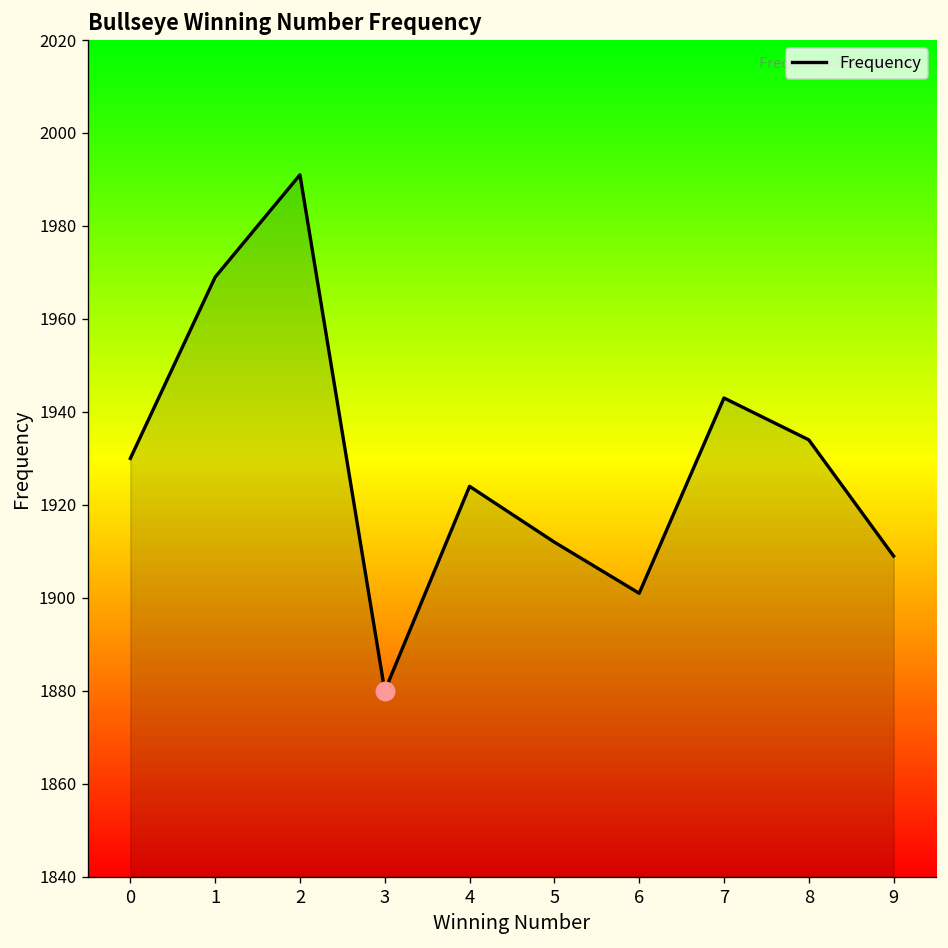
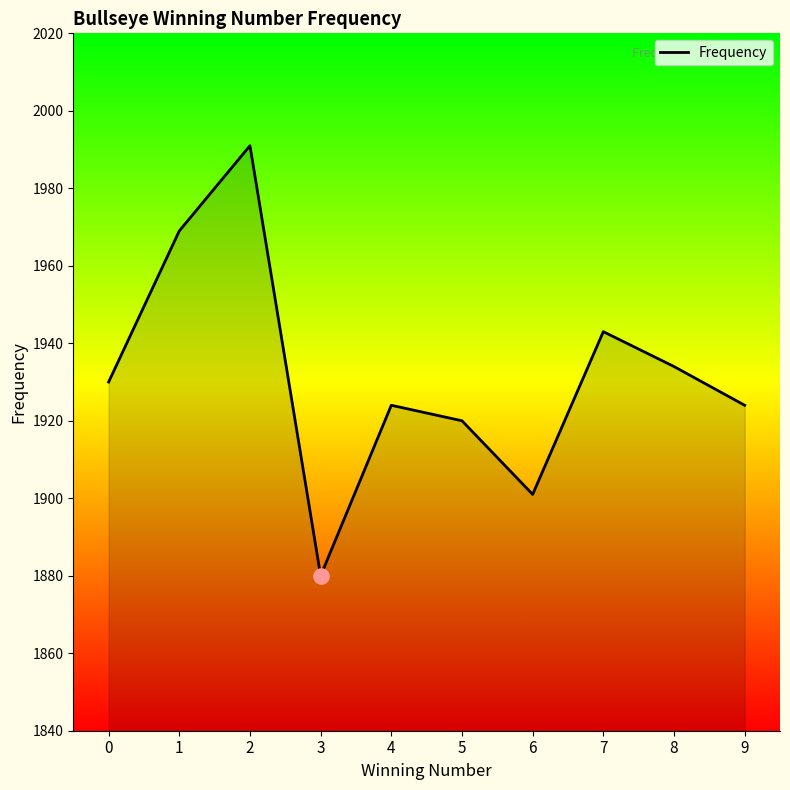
Frequency, 5: 1912 -> 1920
Frequency, 9: 1909 -> 1924
